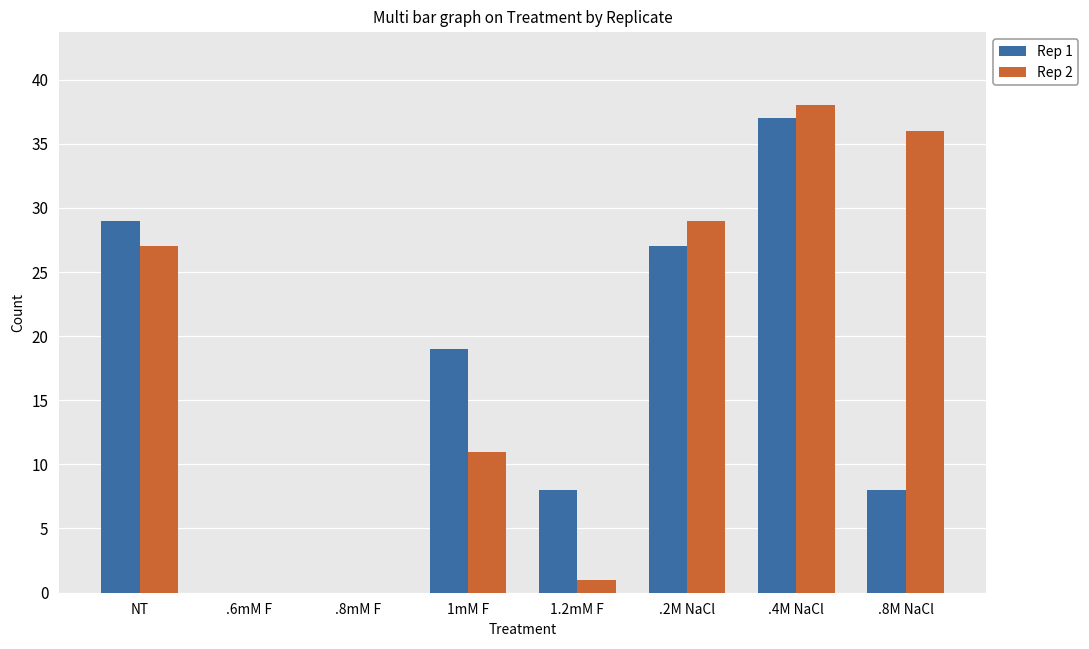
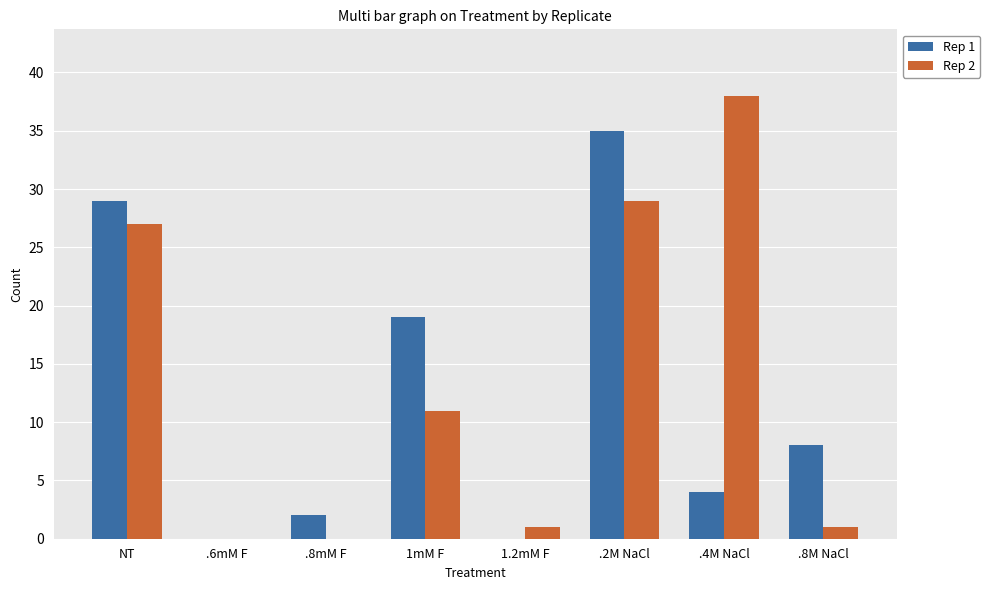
Rep 1, .8mM F: 0 -> 2
Rep 1, 1.2mM F: 8 -> 0
Rep 1, .2M NaCl: 27 -> 35
Rep 1, .4M NaCl: 37 -> 4
Rep 2, .8M NaCl: 36 -> 1
